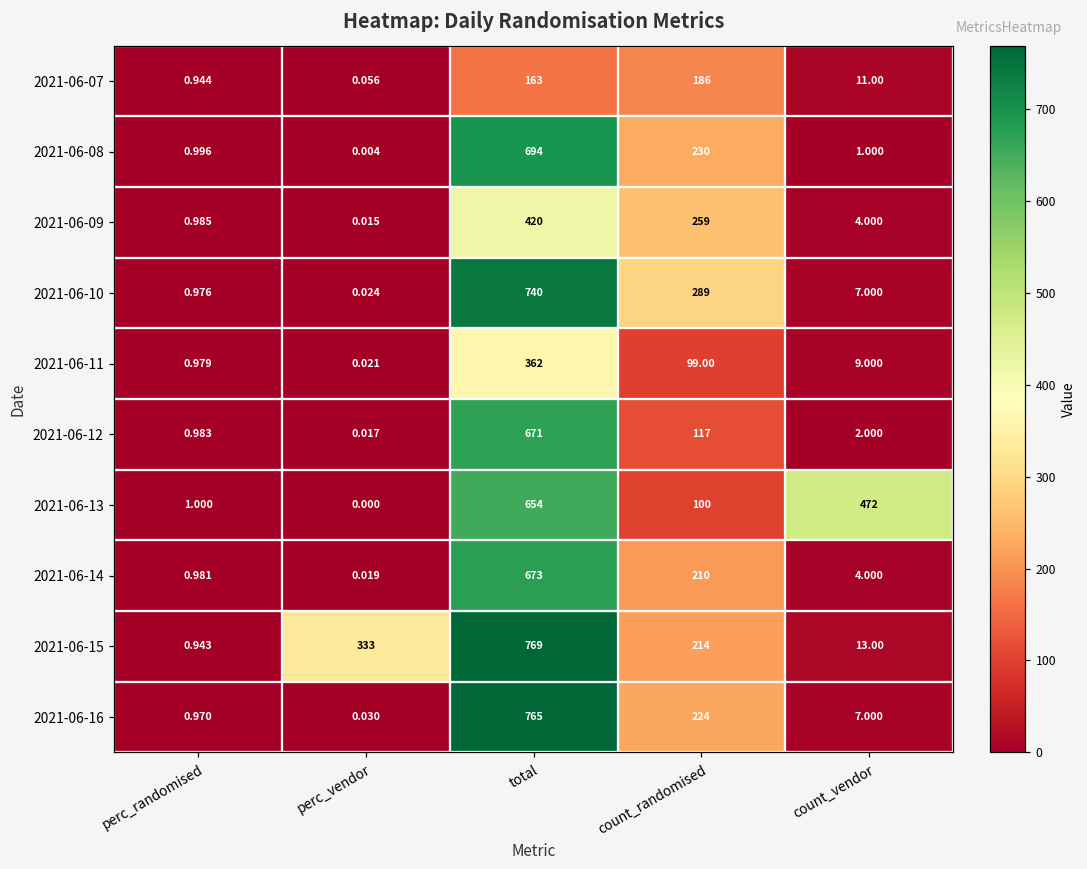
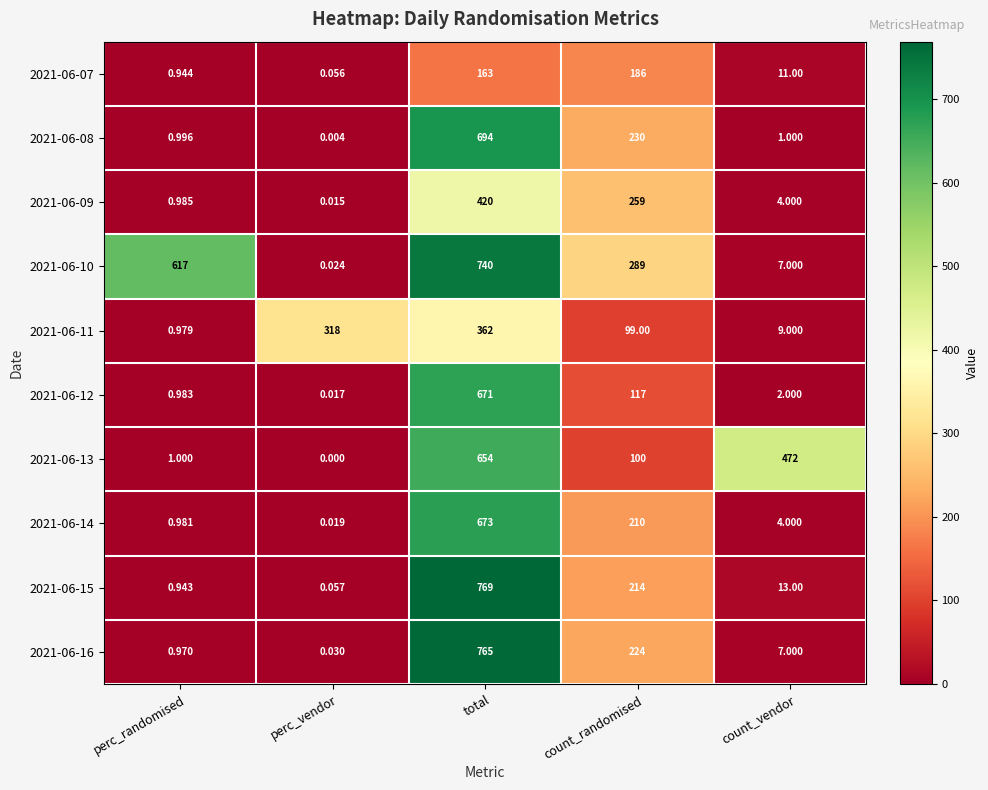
2021-06-10, perc_randomised: 0.976 -> 617
2021-06-11, perc_vendor: 0.021 -> 318
2021-06-15, perc_vendor: 333 -> 0.057
